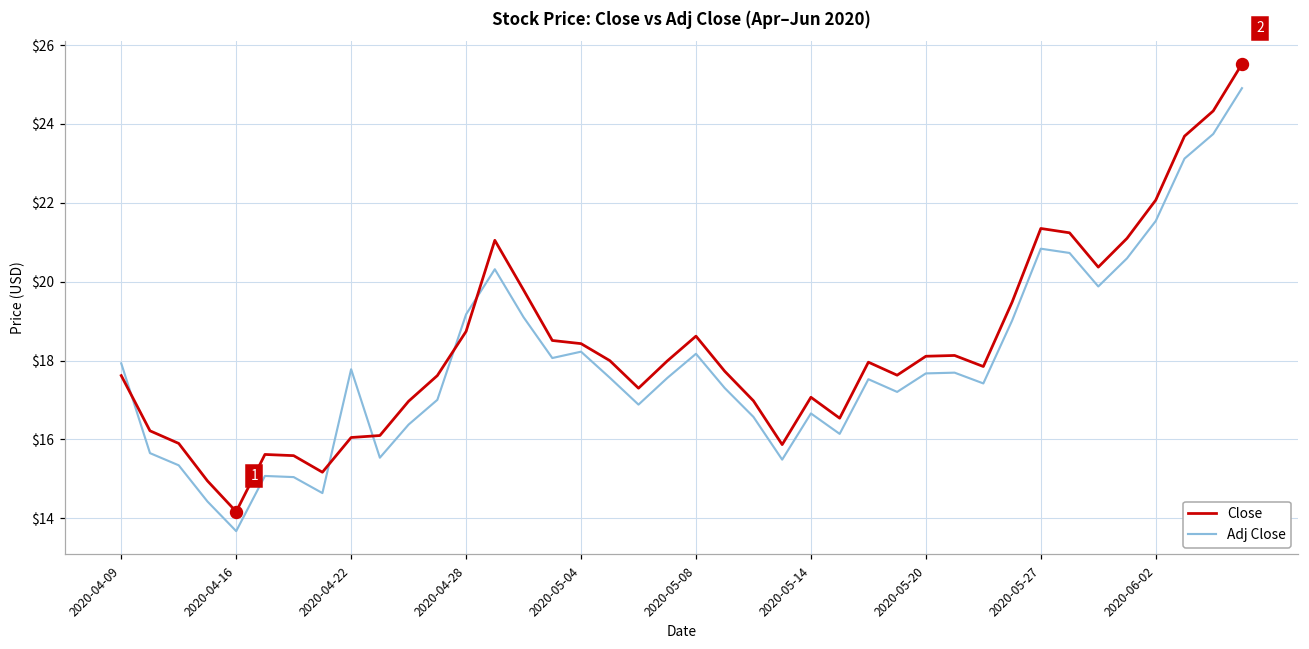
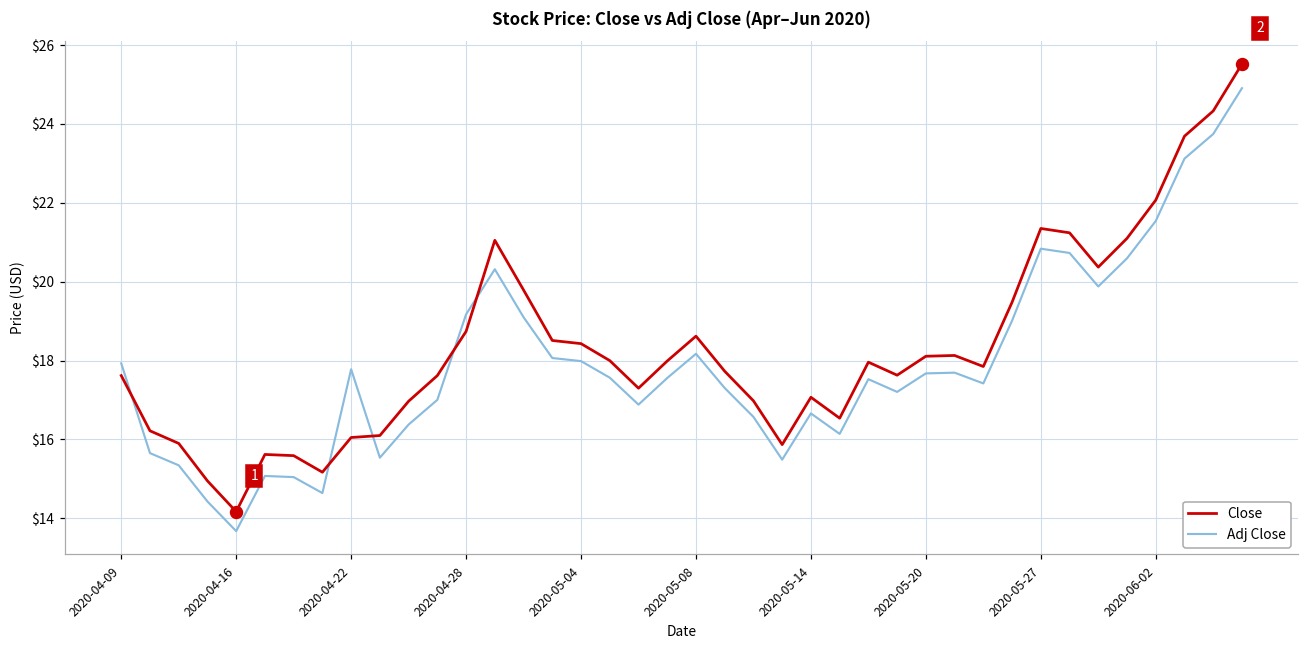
Adj Close, 2020-05-04: $18.2 -> $18.0
